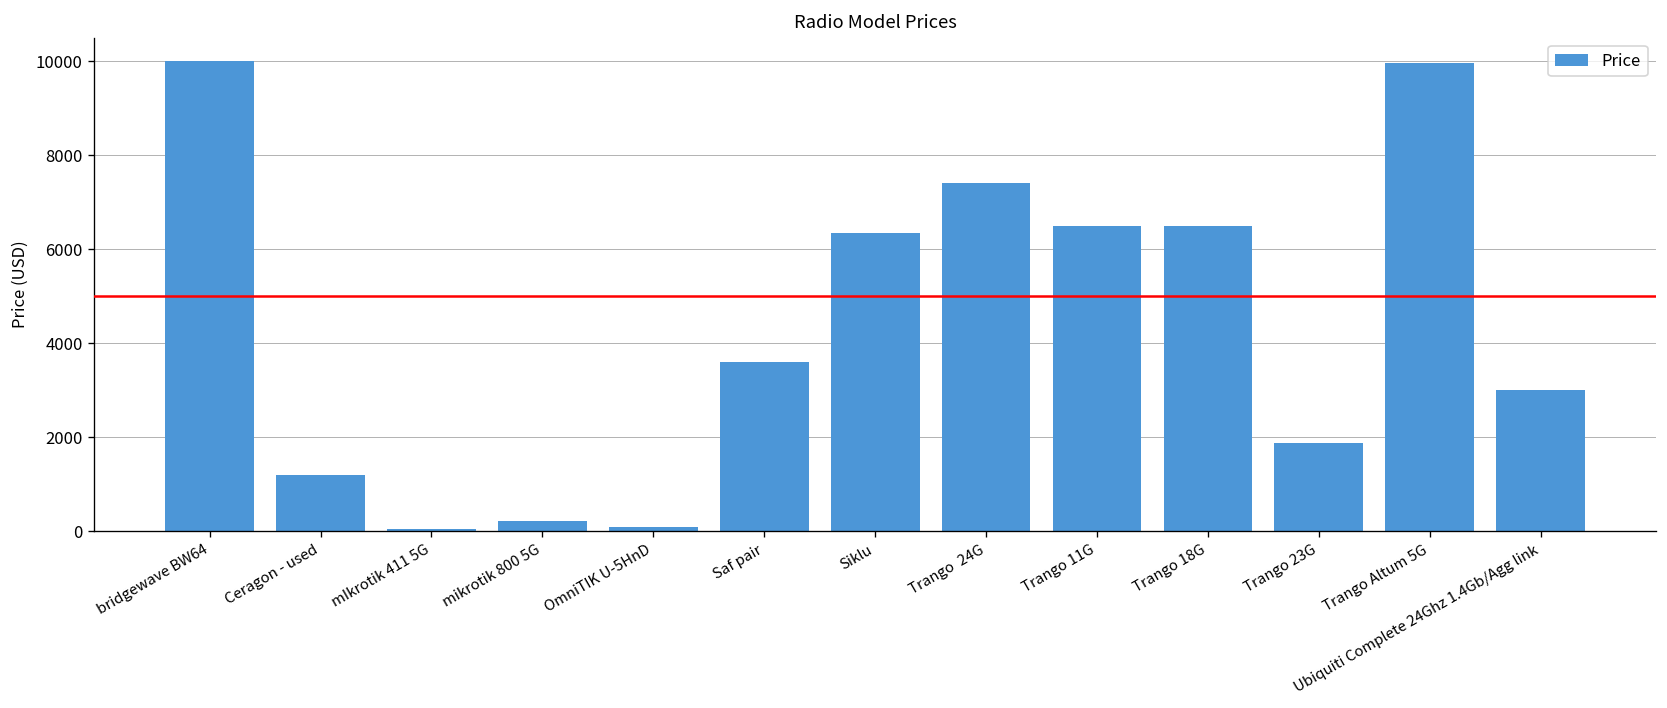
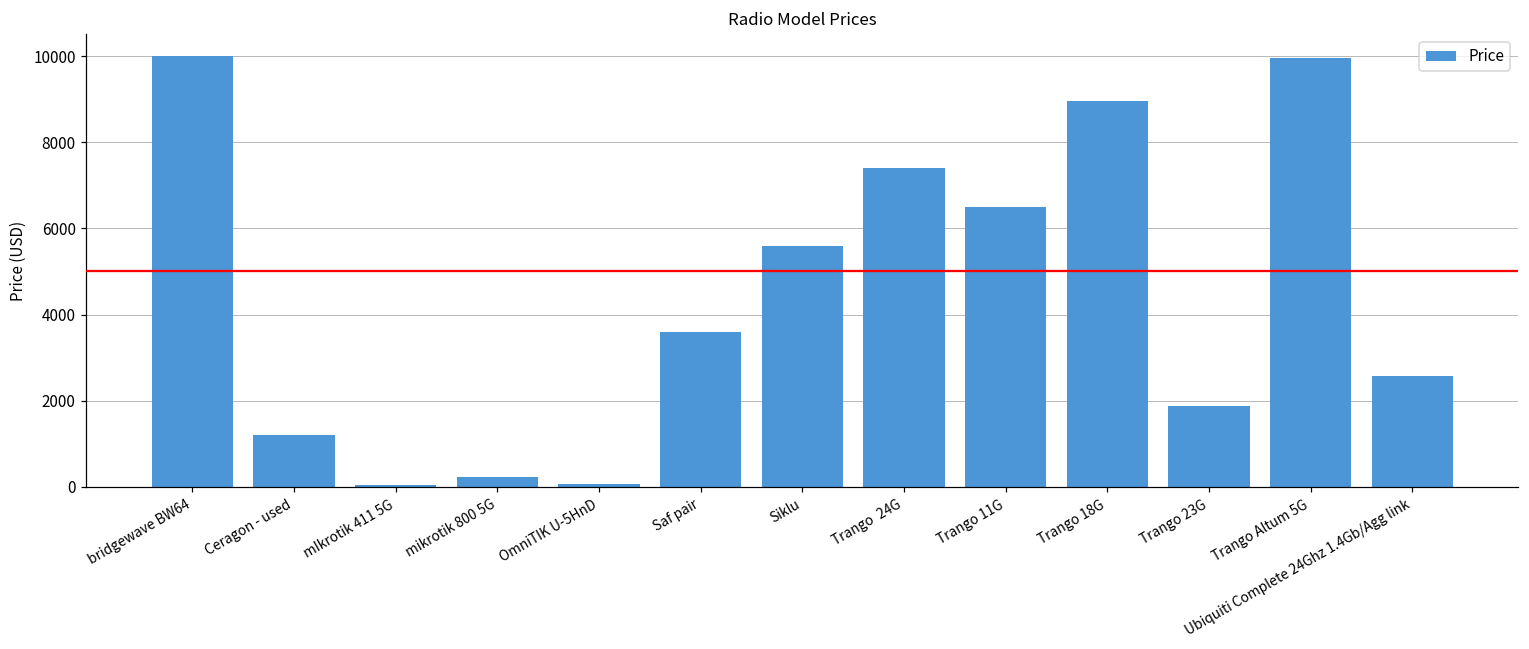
Siklu: 6400 -> 5600
Trango 18G: 6500 -> 8900
Ubiquiti Complete 24Ghz 1.4Gb/Agg link: 3000 -> 2600
